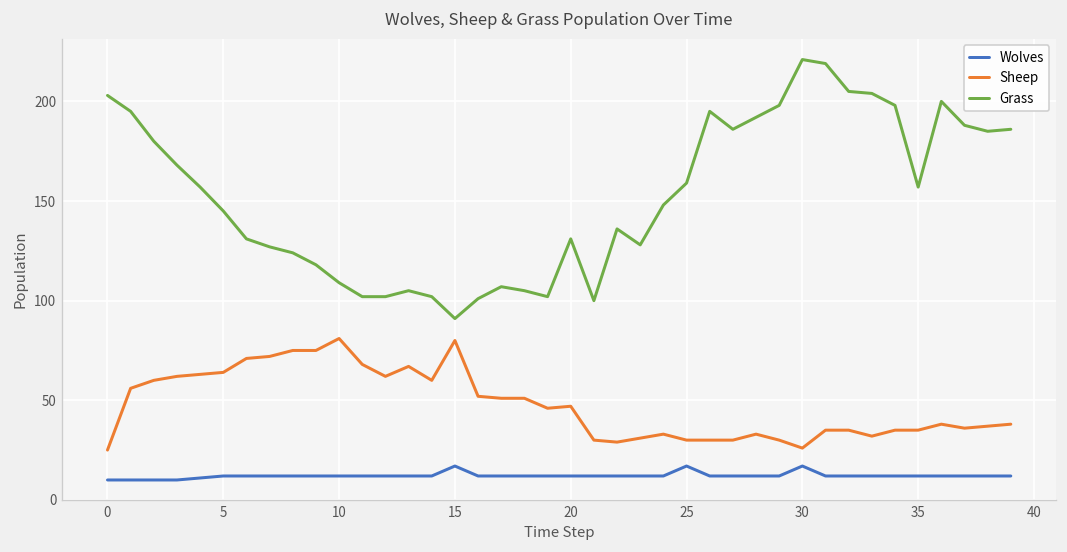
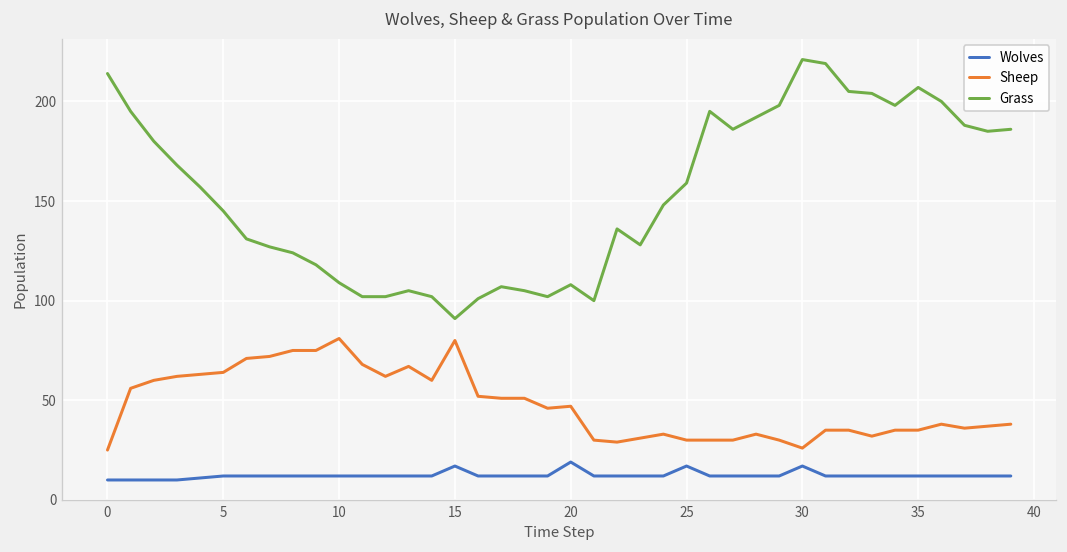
Grass, 0: 203 -> 214
Wolves, 20: 12 -> 19
Grass, 20: 131 -> 108
Grass, 35: 157 -> 207
